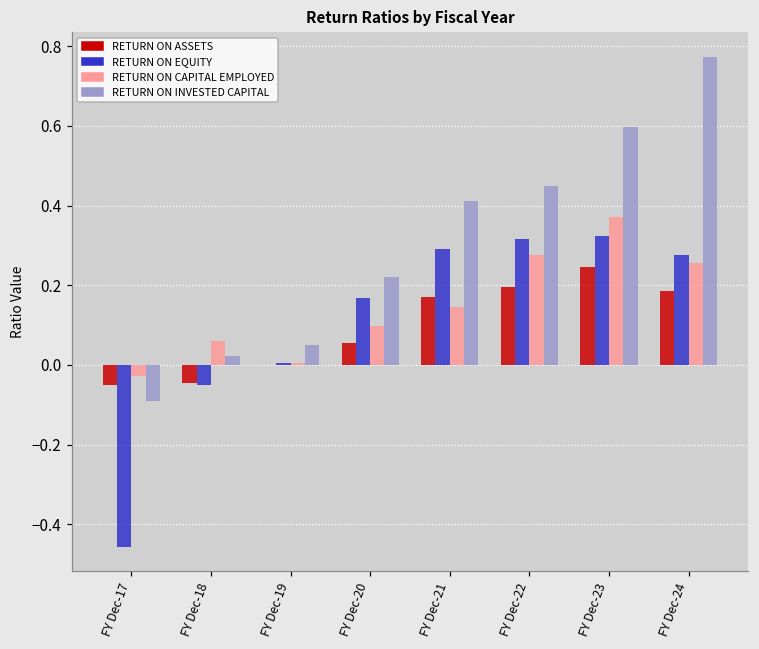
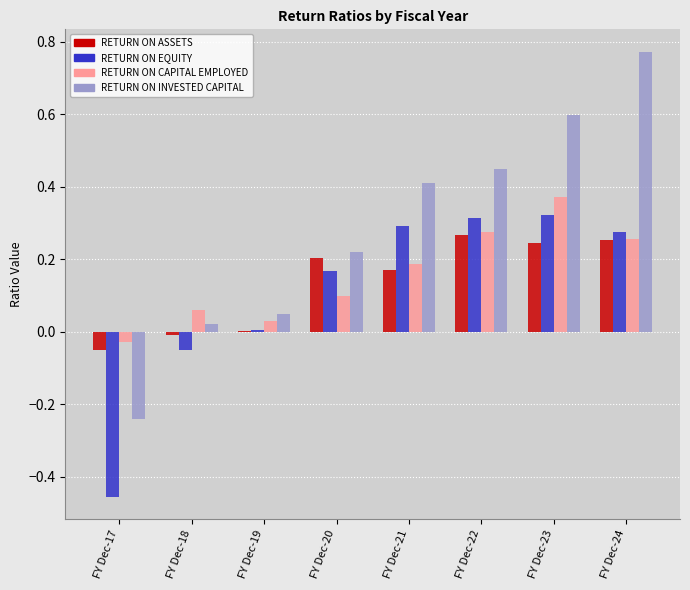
RETURN ON INVESTED CAPITAL, FY Dec-17: -0.09 -> -0.24
RETURN ON ASSETS, FY Dec-18: -0.04 -> -0.01
RETURN ON CAPITAL EMPLOYED, FY Dec-19: 0.01 -> 0.03
RETURN ON ASSETS, FY Dec-20: 0.06 -> 0.20
RETURN ON CAPITAL EMPLOYED, FY Dec-21: 0.15 -> 0.19
RETURN ON ASSETS, FY Dec-22: 0.20 -> 0.27
RETURN ON ASSETS, FY Dec-24: 0.19 -> 0.25
